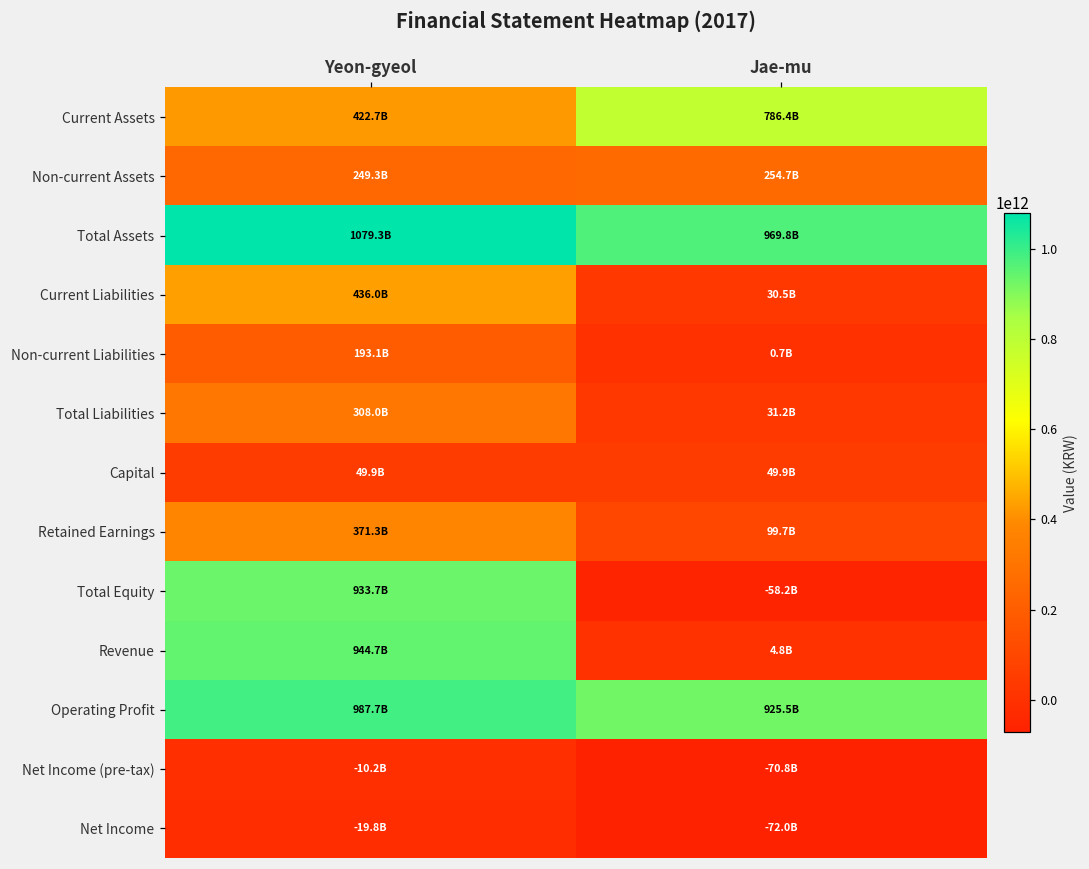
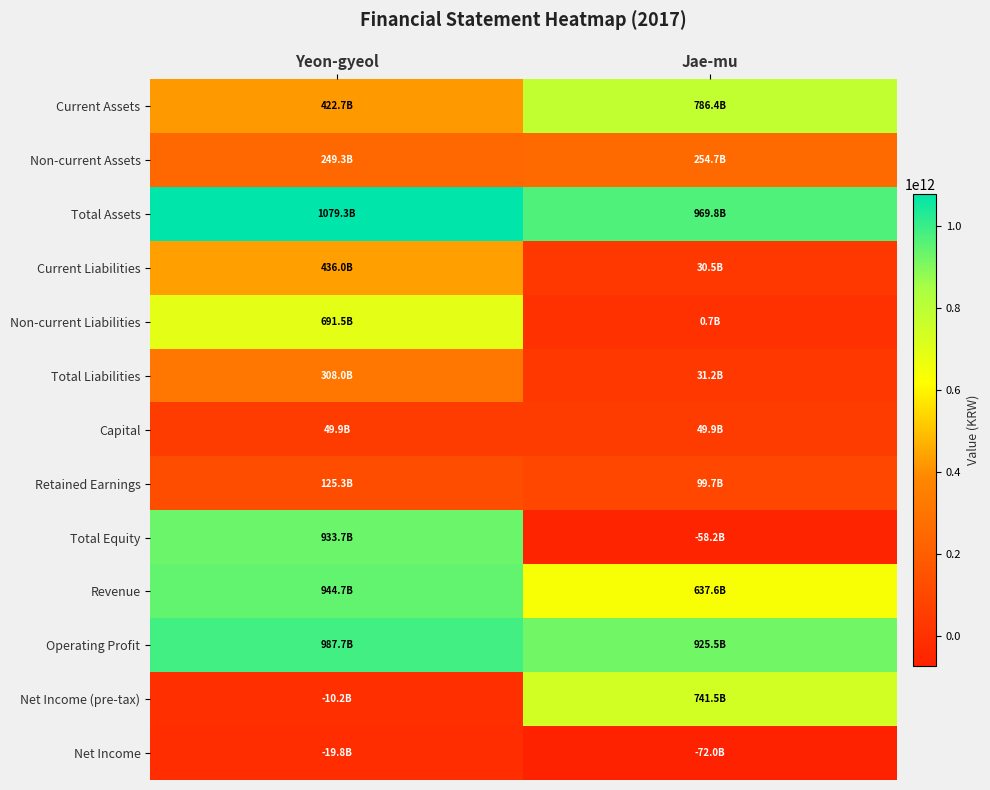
Non-current Liabilities, Yeon-gyeol: 193.1B -> 691.5B
Retained Earnings, Yeon-gyeol: 371.3B -> 125.3B
Revenue, Jae-mu: 4.8B -> 637.6B
Net Income (pre-tax), Jae-mu: -70.8B -> 741.5B
